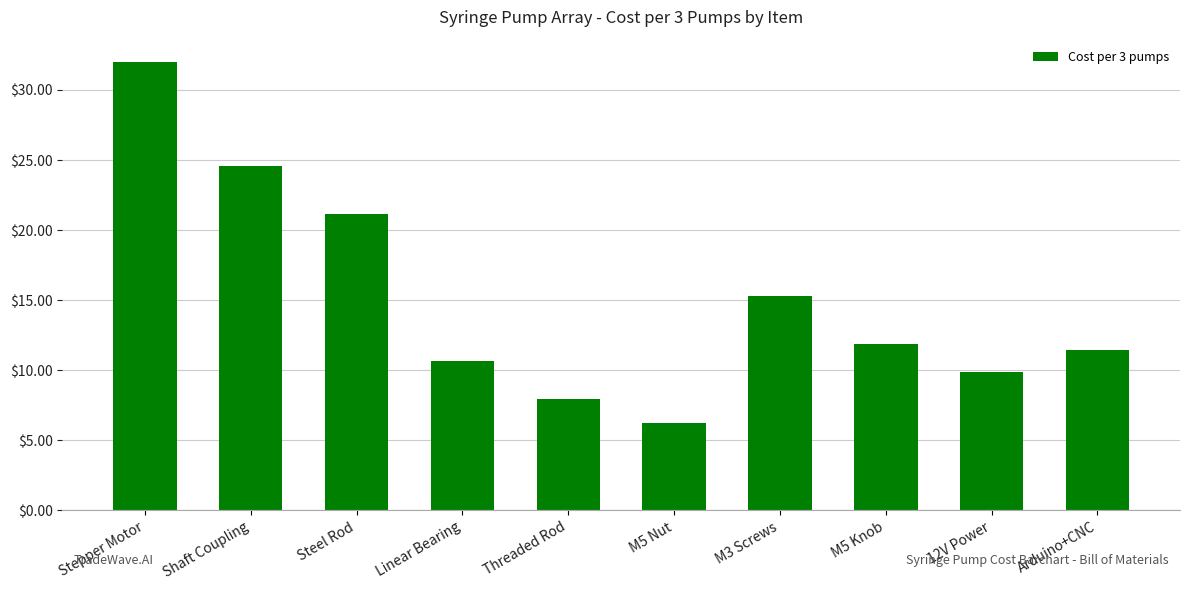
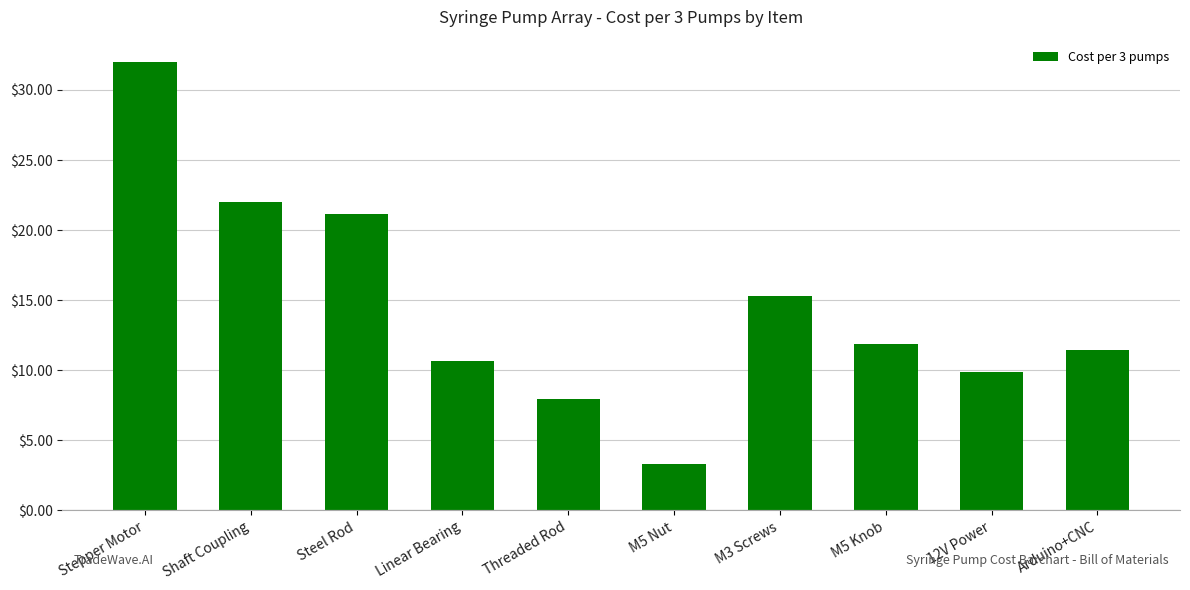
Shaft Coupling: $24.6 -> $22.0
M5 Nut: $6.2 -> $3.3
